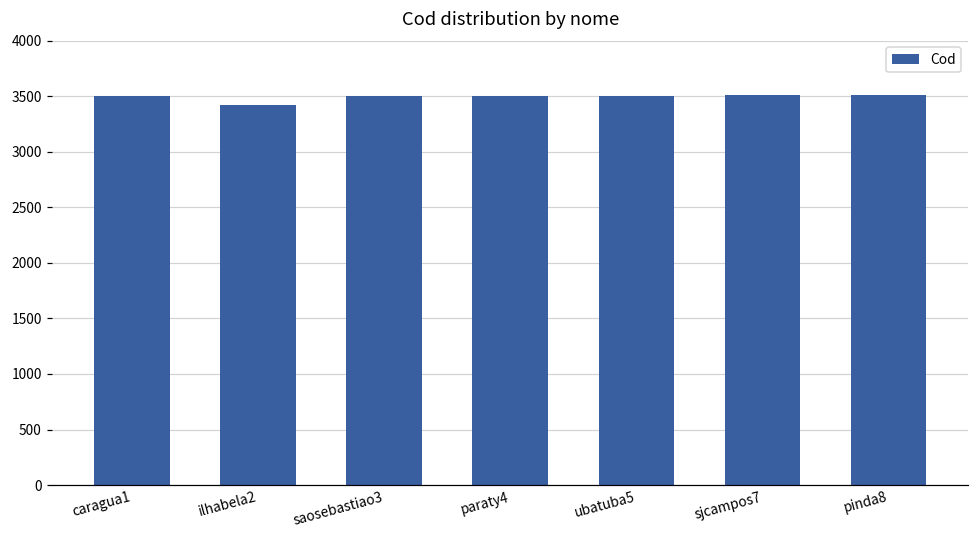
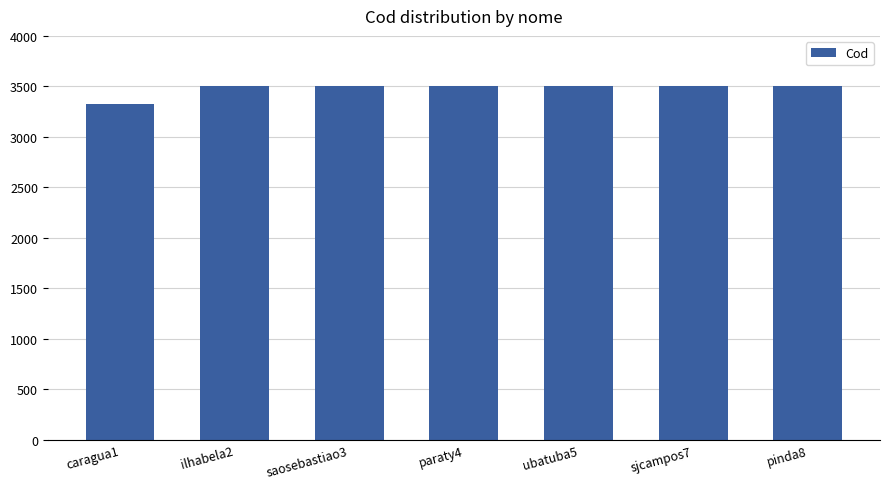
caragua1: 3500 -> 3330
ilhabela2: 3420 -> 3500
